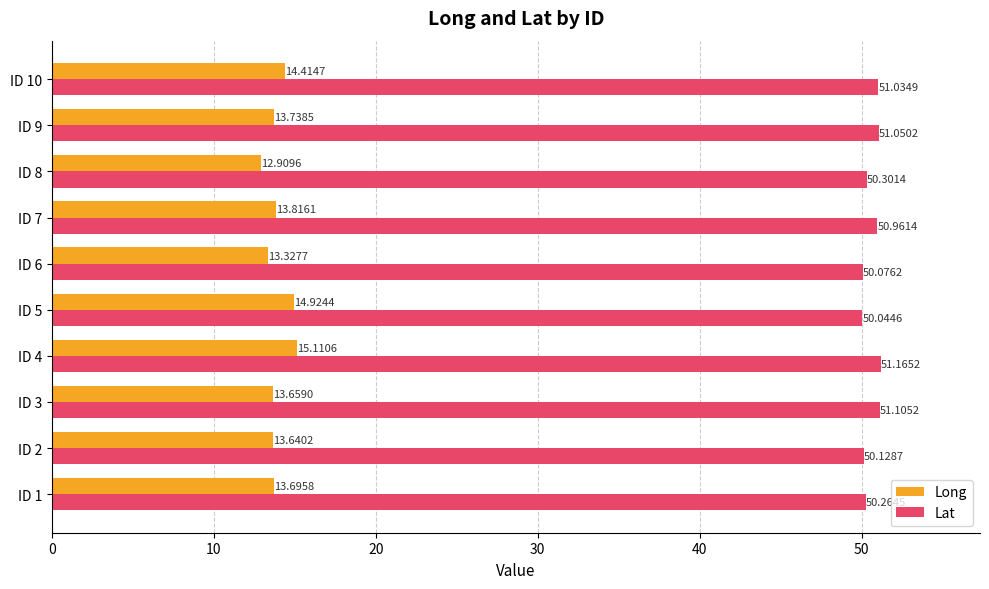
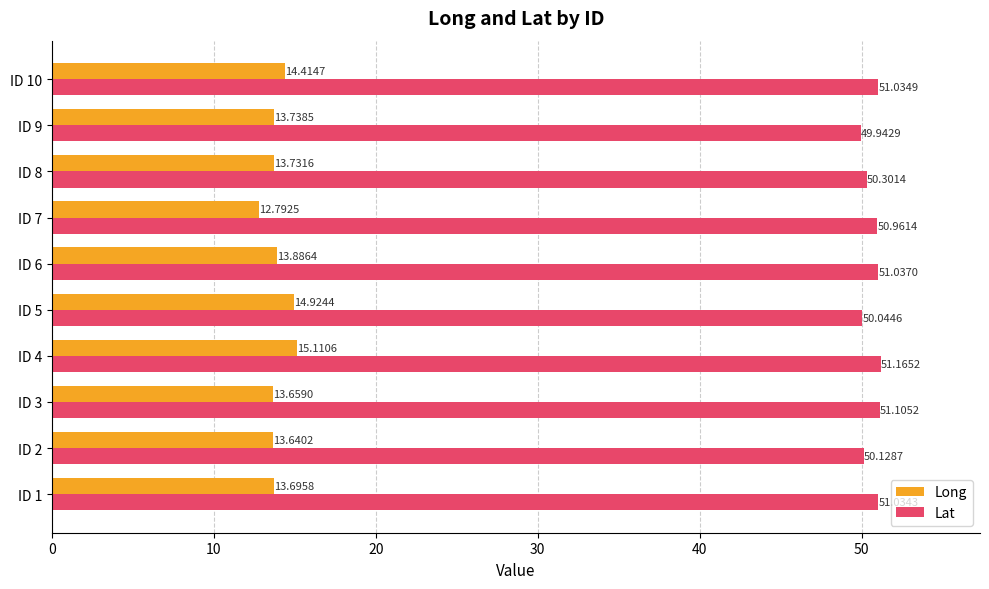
Lat, ID 9: 51.0502 -> 49.9429
Long, ID 8: 12.9096 -> 13.7316
Long, ID 7: 13.8161 -> 12.7925
Long, ID 6: 13.3277 -> 13.8864
Lat, ID 6: 50.0762 -> 51.0370
Lat, ID 1: 50.3 -> 51.0
